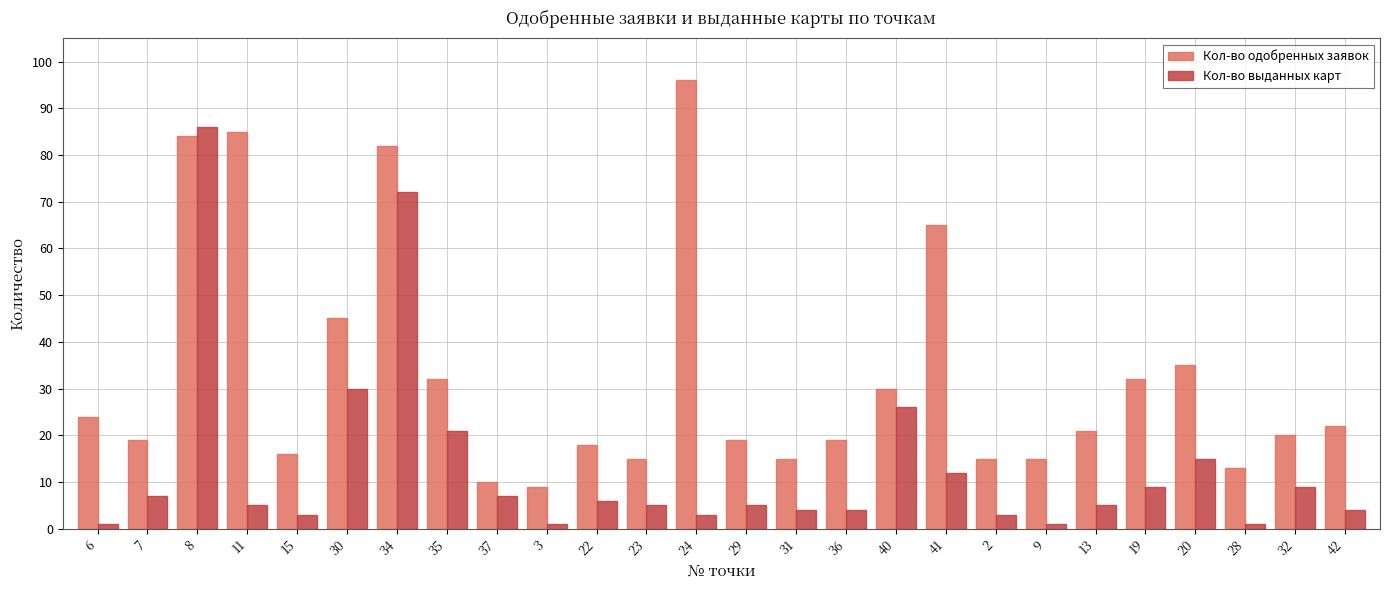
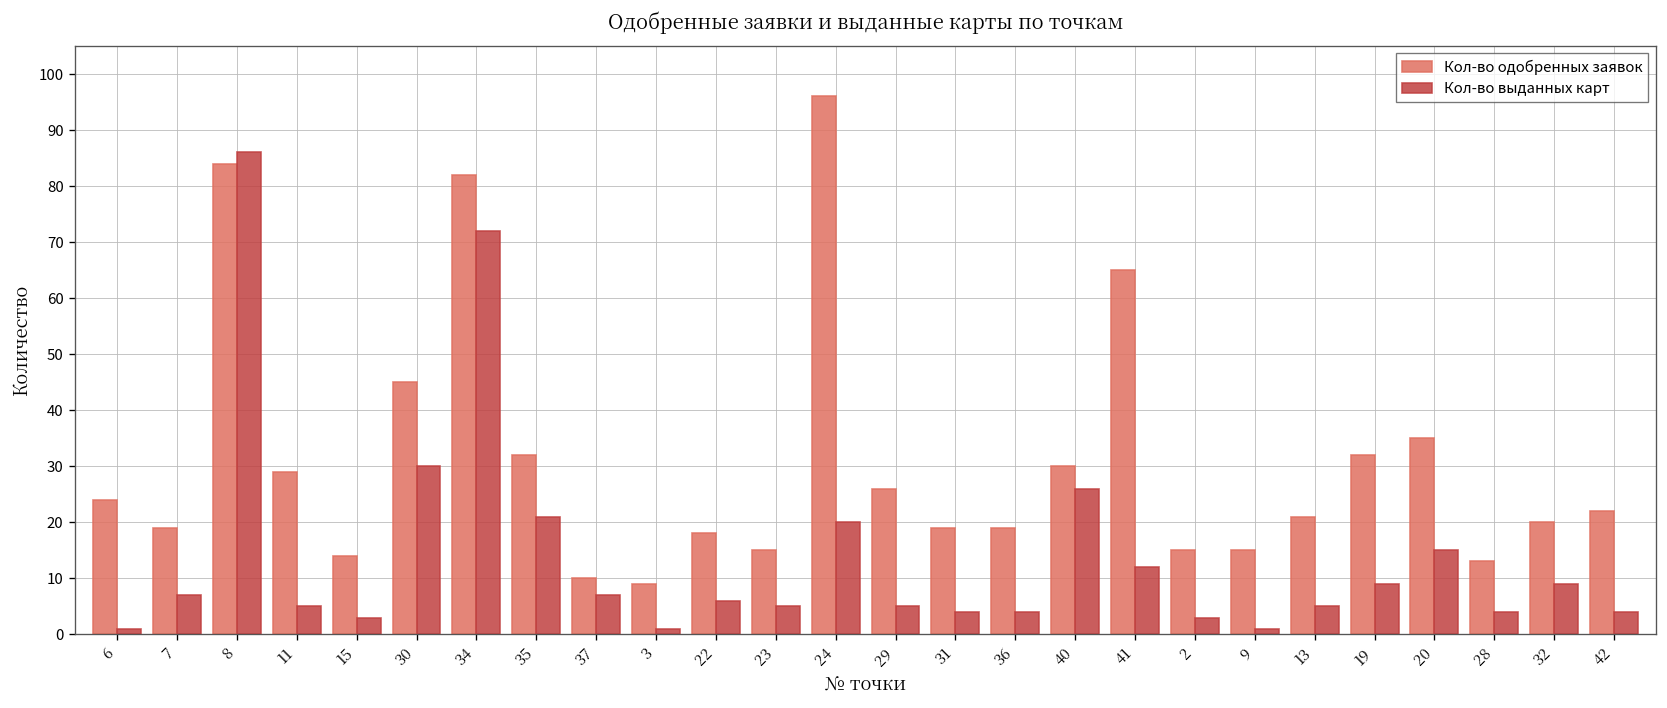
Кол-во одобренных заявок, 11: 85 -> 29
Кол-во одобренных заявок, 15: 16 -> 14
Кол-во выданных карт, 24: 3 -> 20
Кол-во одобренных заявок, 29: 19 -> 26
Кол-во одобренных заявок, 31: 15 -> 19
Кол-во выданных карт, 28: 1 -> 4
